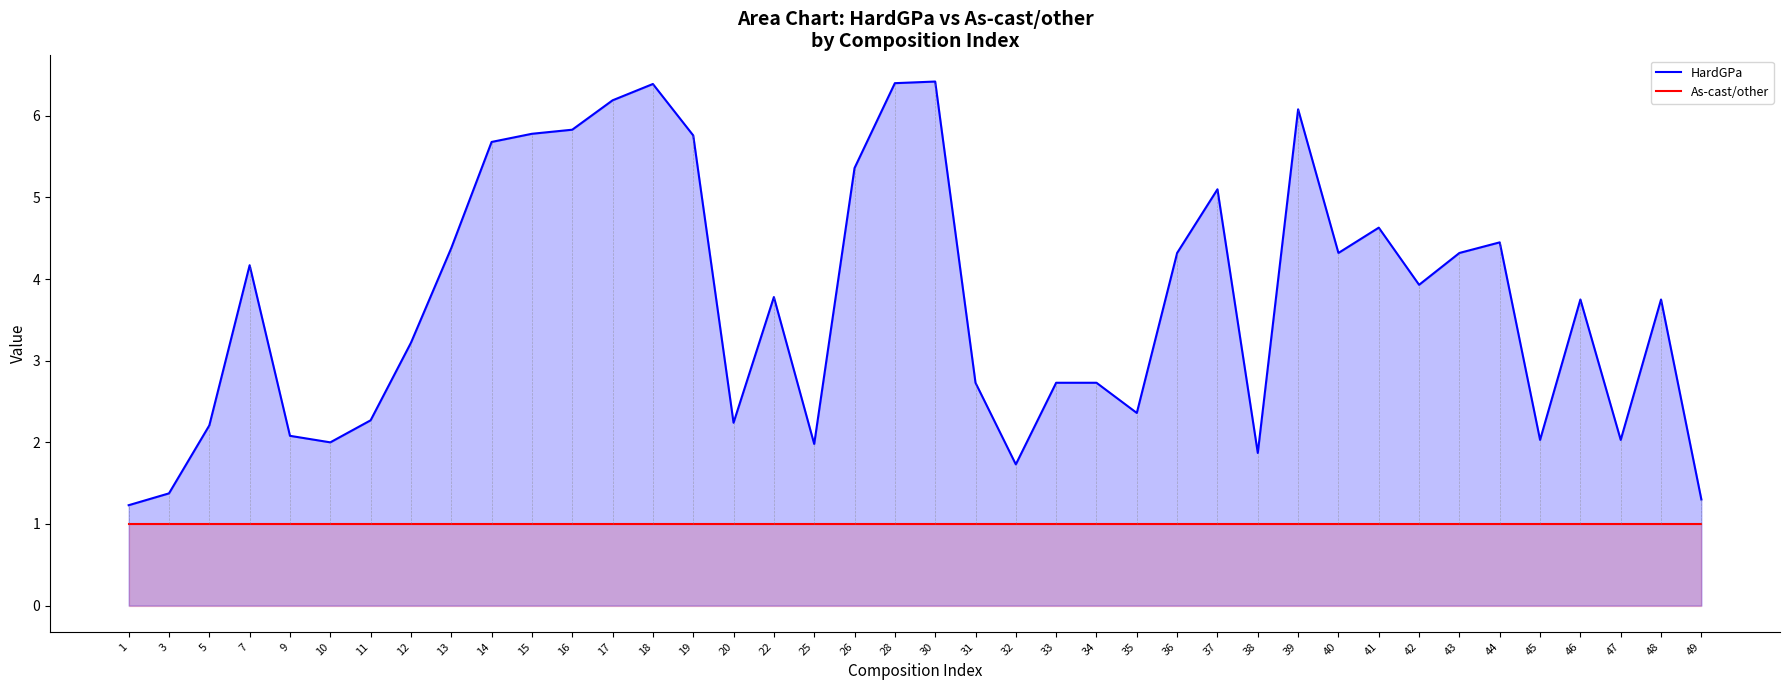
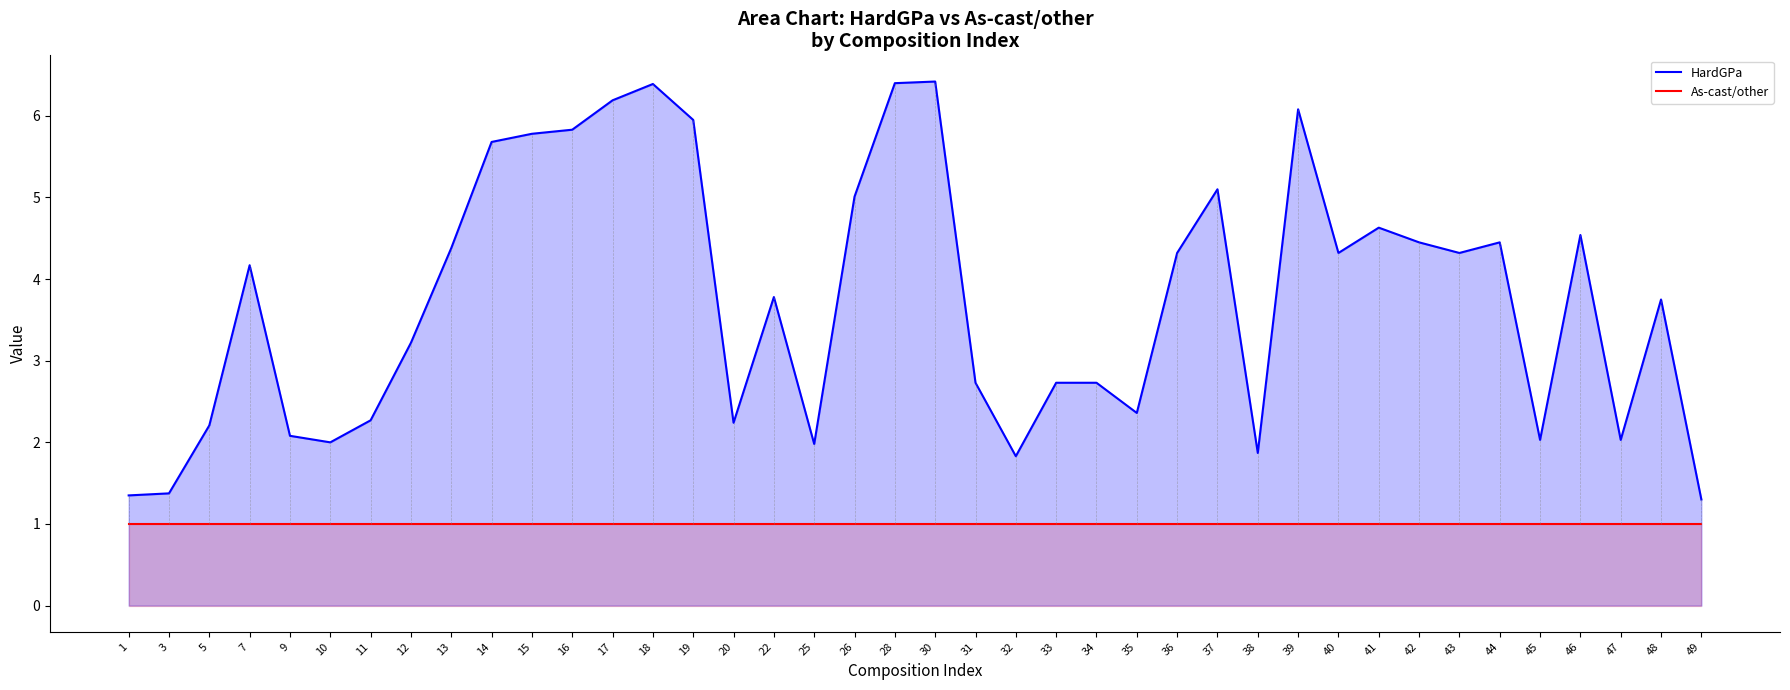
HardGPa, 1: 1.2 -> 1.4
HardGPa, 19: 5.8 -> 6.0
HardGPa, 26: 5.4 -> 5.0
HardGPa, 32: 1.7 -> 1.8
HardGPa, 42: 3.9 -> 4.5
HardGPa, 46: 3.8 -> 4.5
